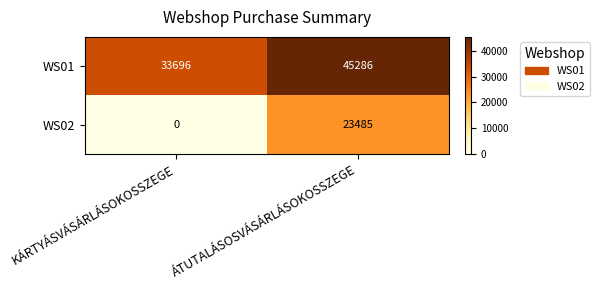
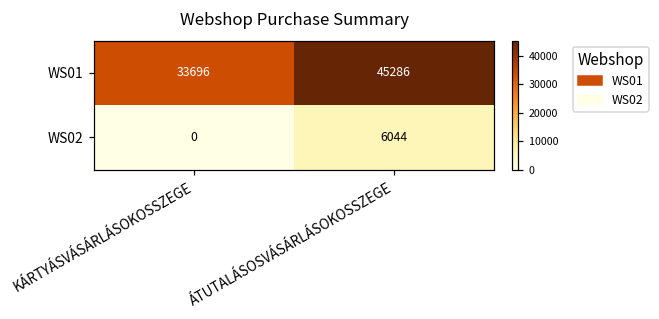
WS02, ÁTUTALÁSOSVÁSÁRLÁSOKOSSZEGE: 23485 -> 6044
